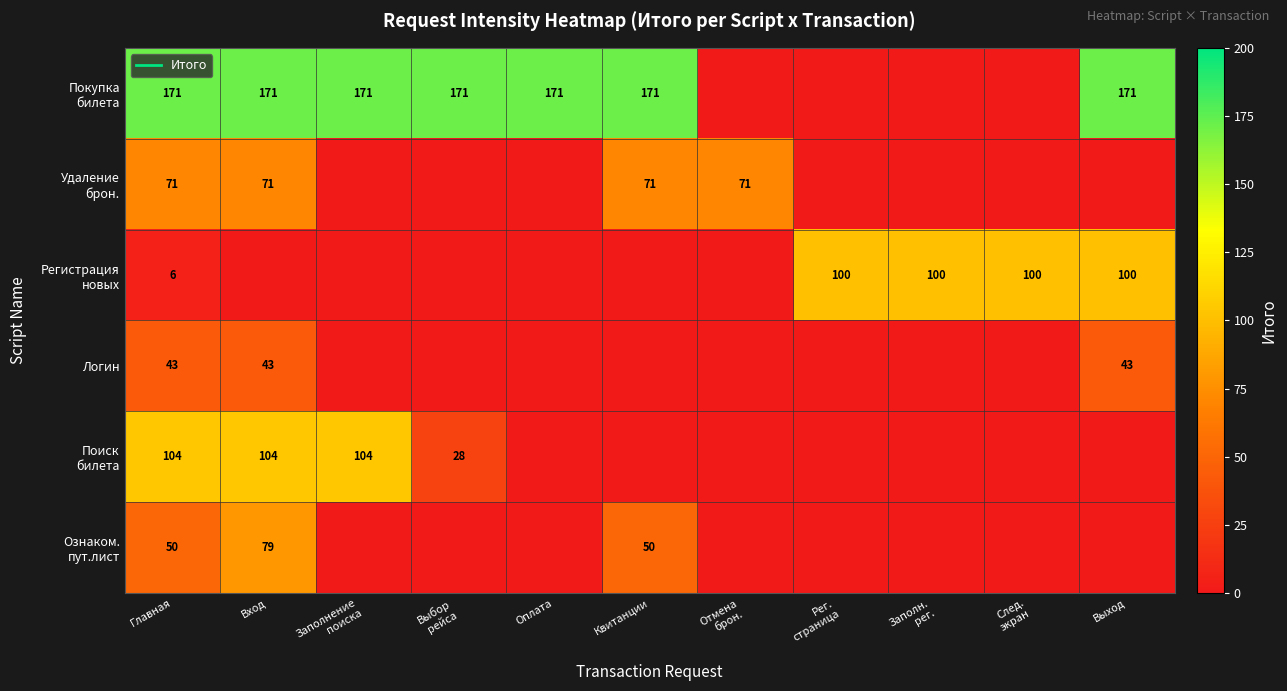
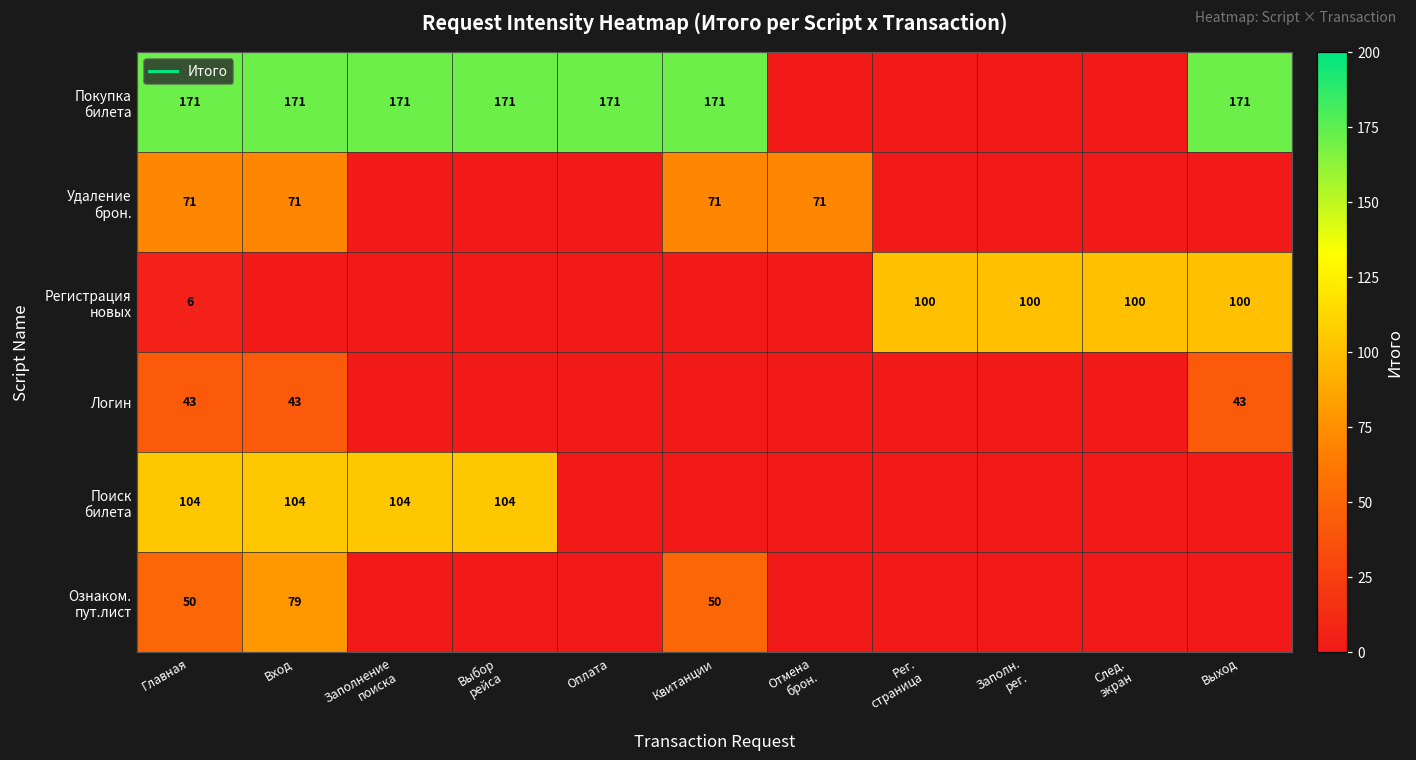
Поиск билета, Выбор рейса: 28 -> 104
